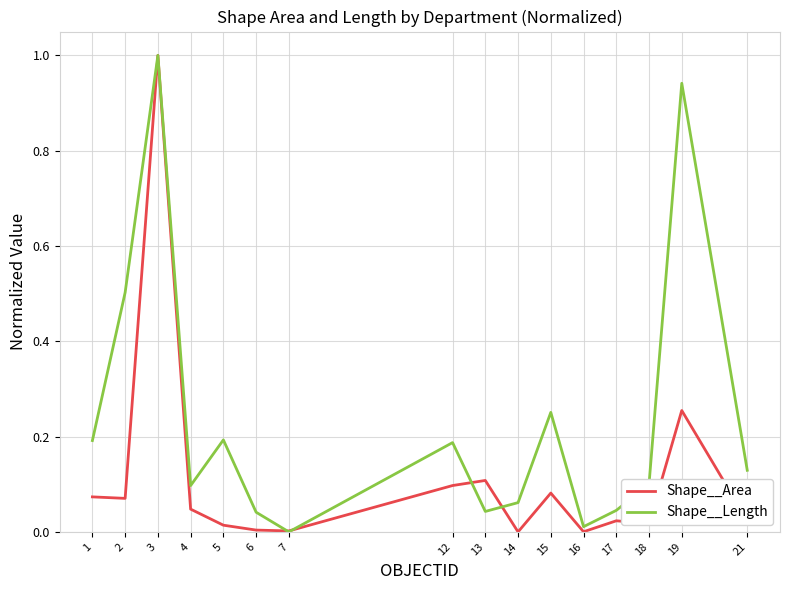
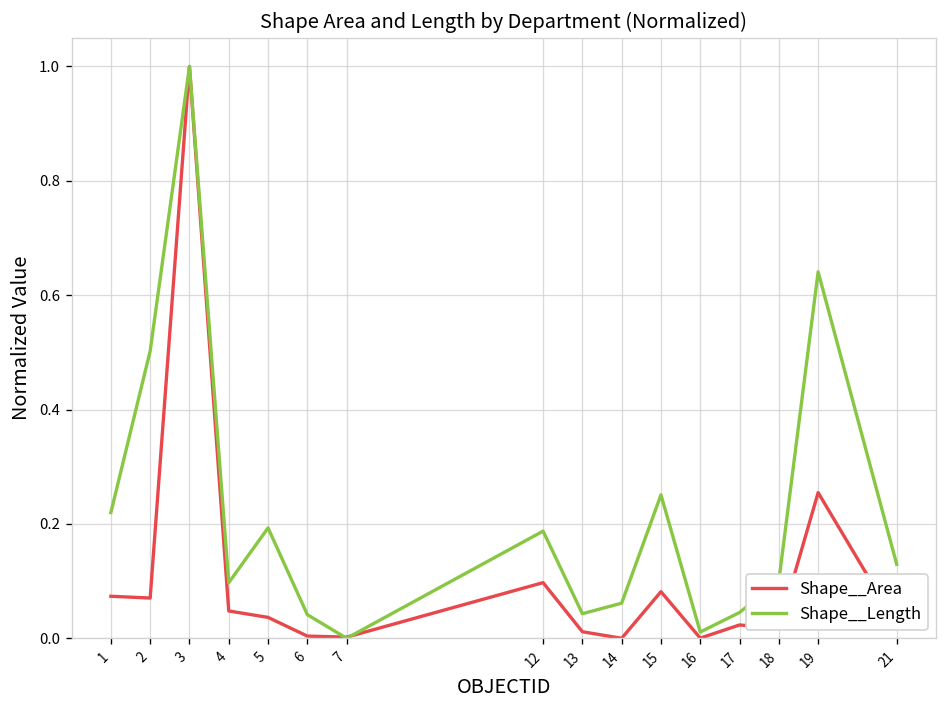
Shape__Length, 1: 0.19 -> 0.22
Shape__Area, 5: 0.01 -> 0.04
Shape__Area, 13: 0.11 -> 0.01
Shape__Length, 19: 0.94 -> 0.64
